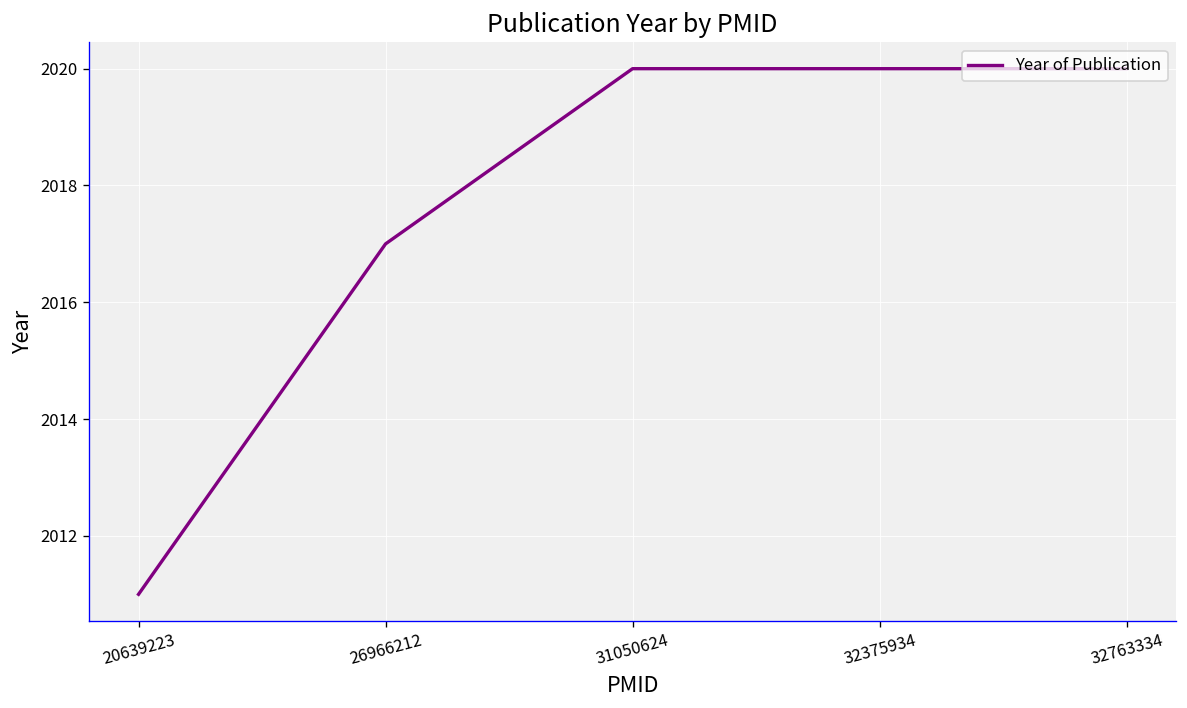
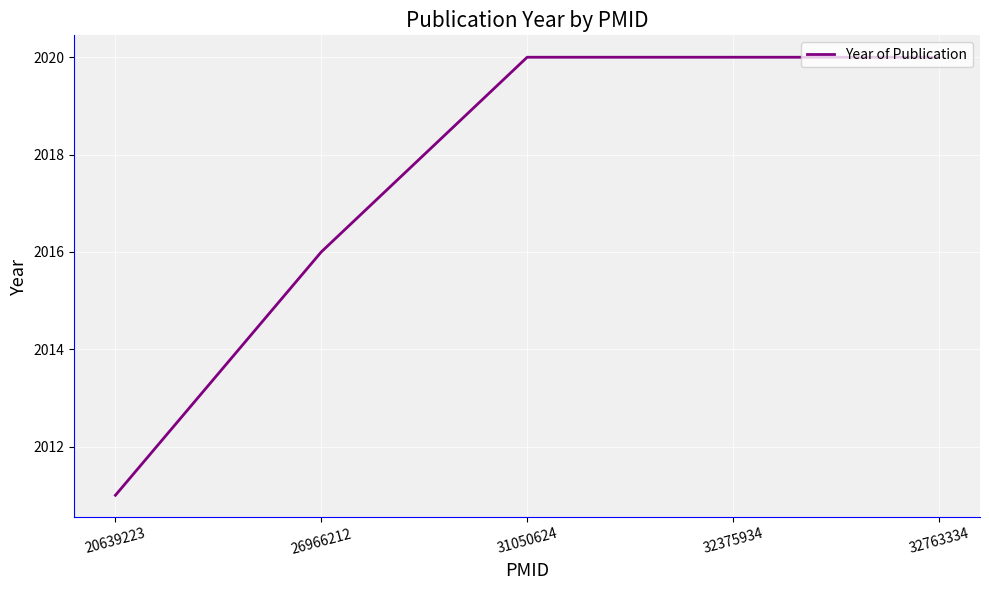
26966212: 2017 -> 2016
